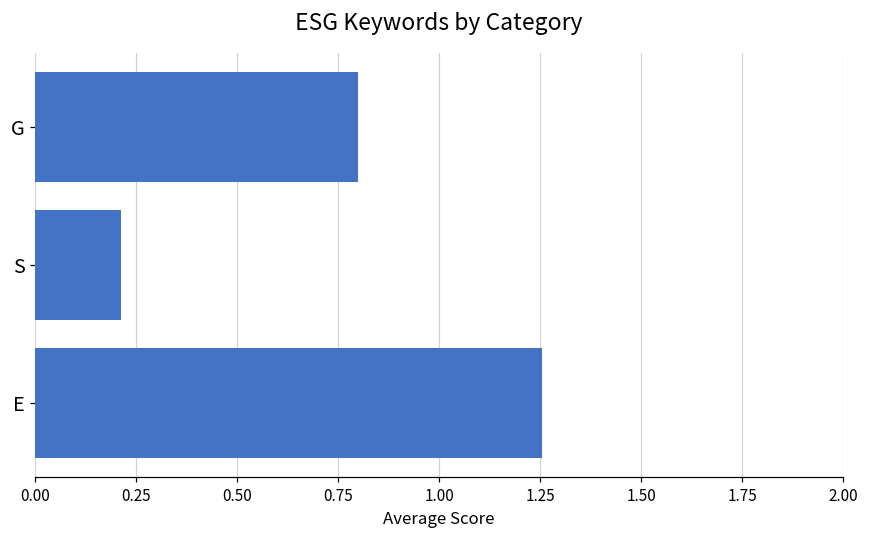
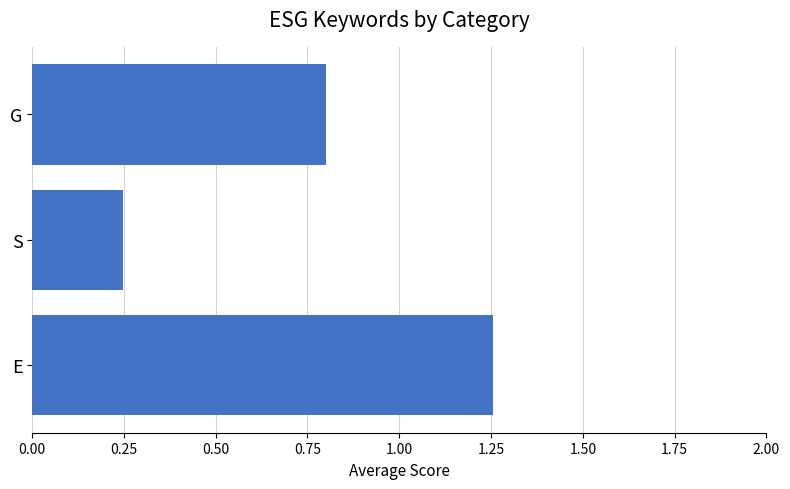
S: 0.21 -> 0.25
